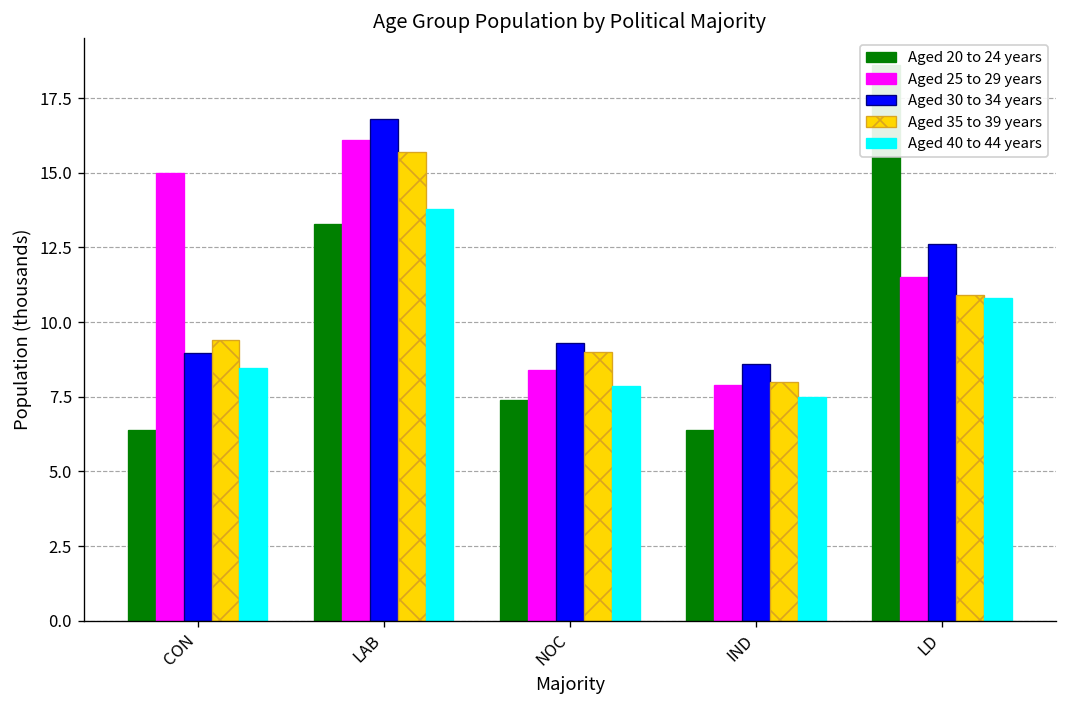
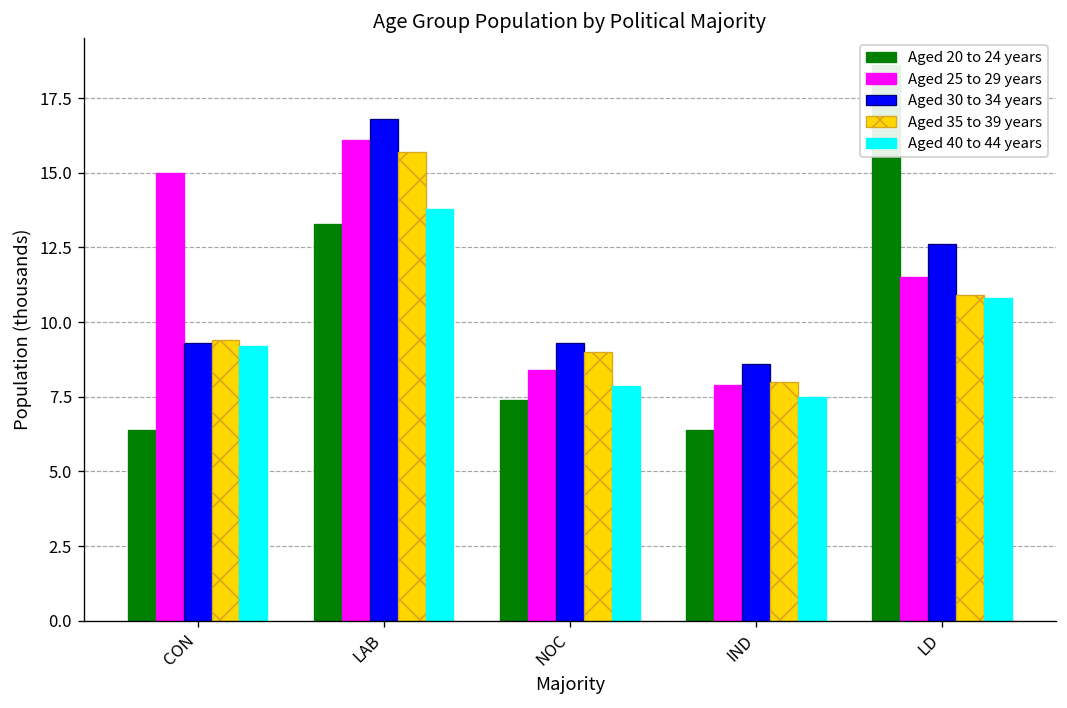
Aged 30 to 34 years, CON: 9.0 -> 9.3
Aged 40 to 44 years, CON: 8.5 -> 9.2
